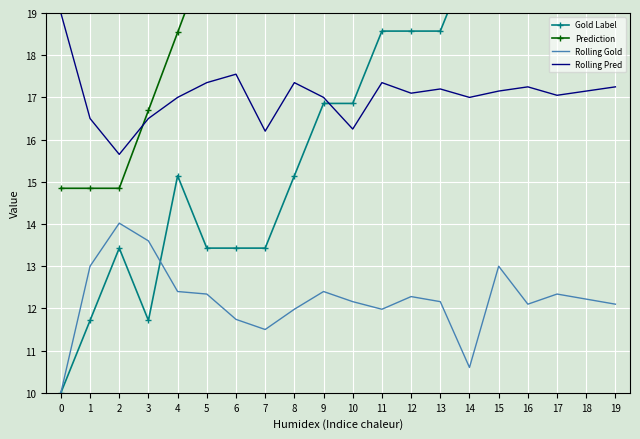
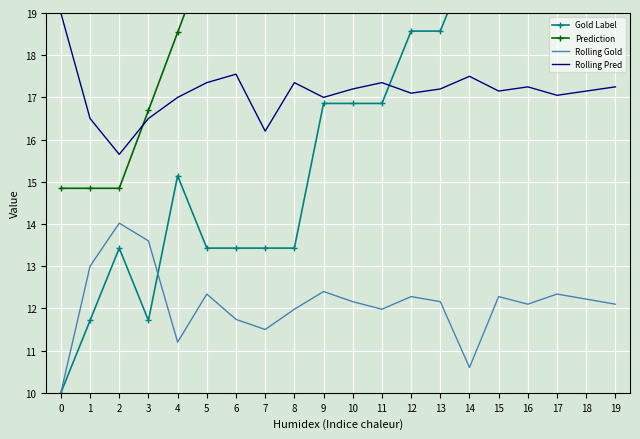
Rolling Gold, 4: 12.4 -> 11.2
Gold Label, 8: 15.1 -> 13.4
Rolling Pred, 10: 16.3 -> 17.2
Gold Label, 11: 18.6 -> 16.9
Rolling Pred, 14: 17.0 -> 17.5
Rolling Gold, 15: 13.0 -> 12.3
